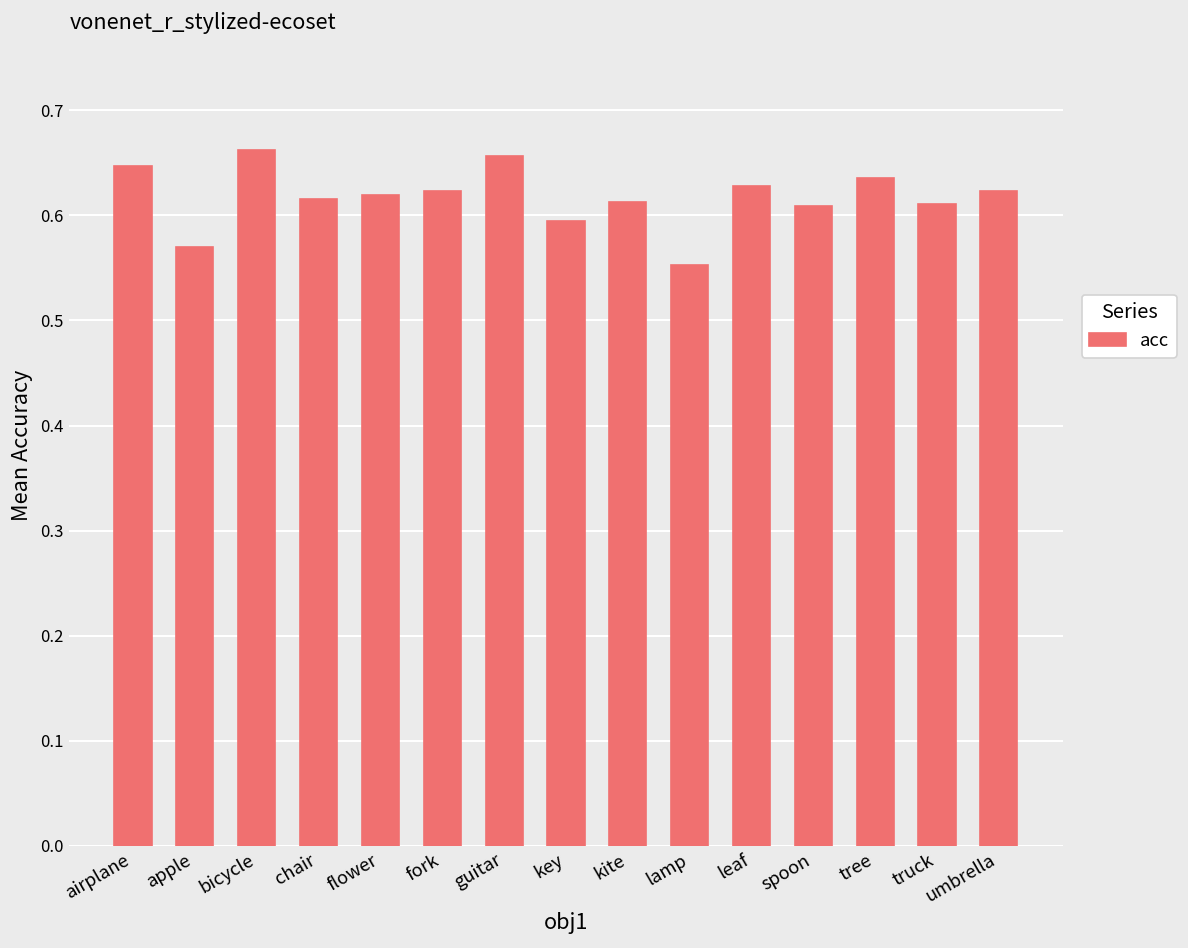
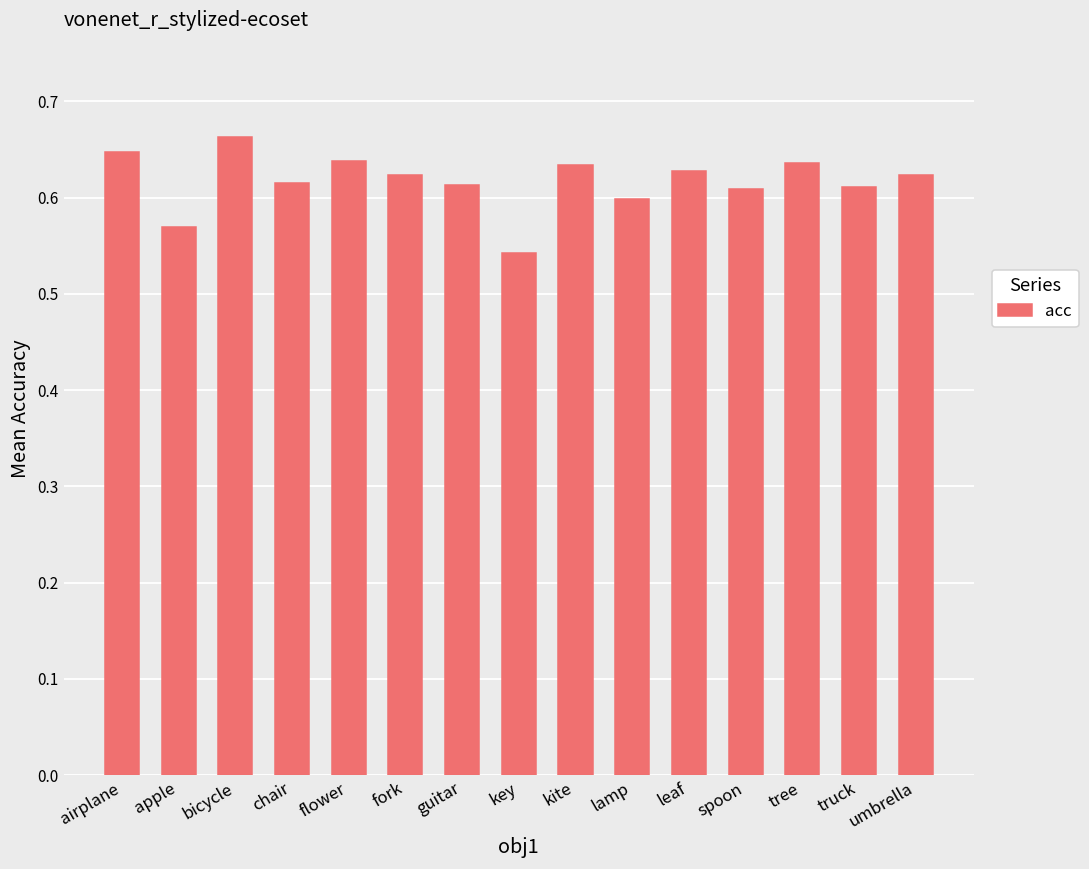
flower: 0.62 -> 0.64
guitar: 0.66 -> 0.61
key: 0.59 -> 0.54
kite: 0.61 -> 0.63
lamp: 0.55 -> 0.60
